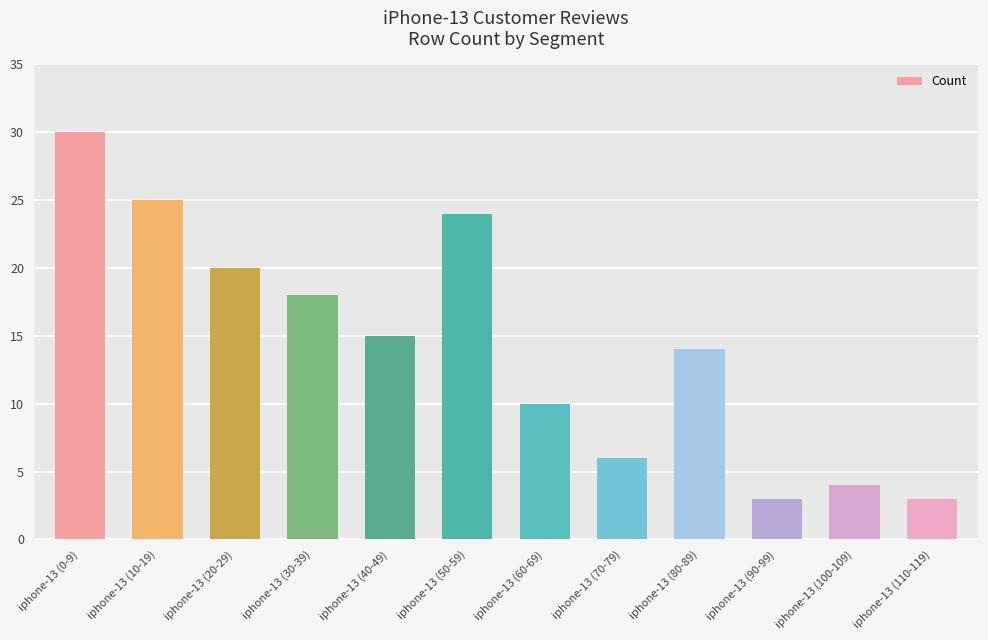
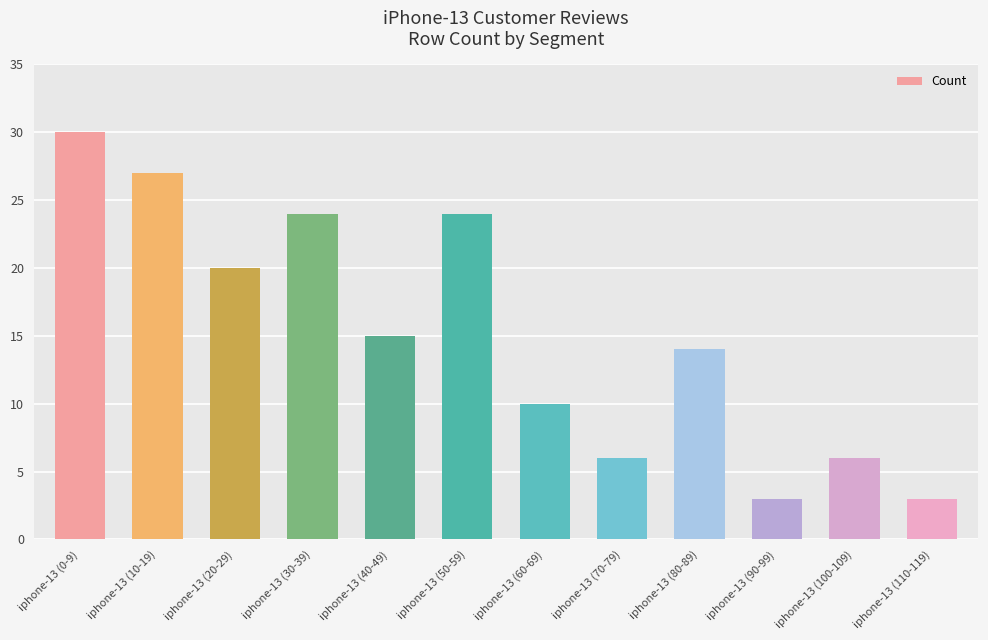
iphone-13 (10-19): 25 -> 27
iphone-13 (30-39): 18 -> 24
iphone-13 (100-109): 4 -> 6
